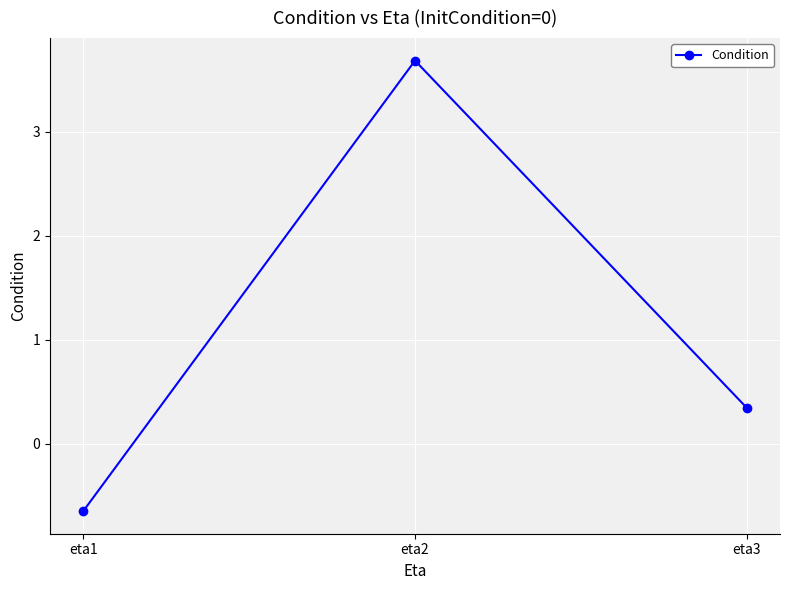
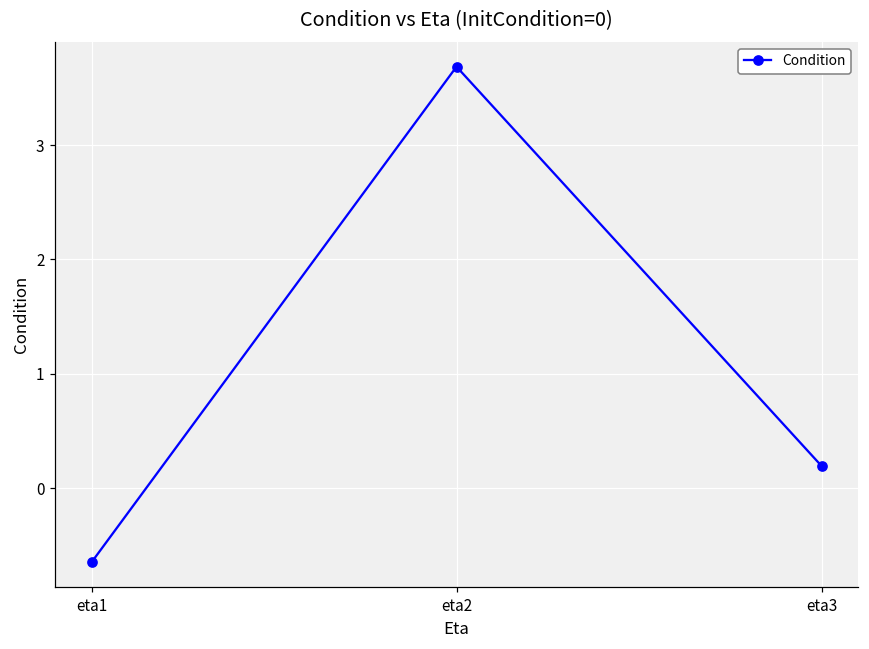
eta3: 0.35 -> 0.20
